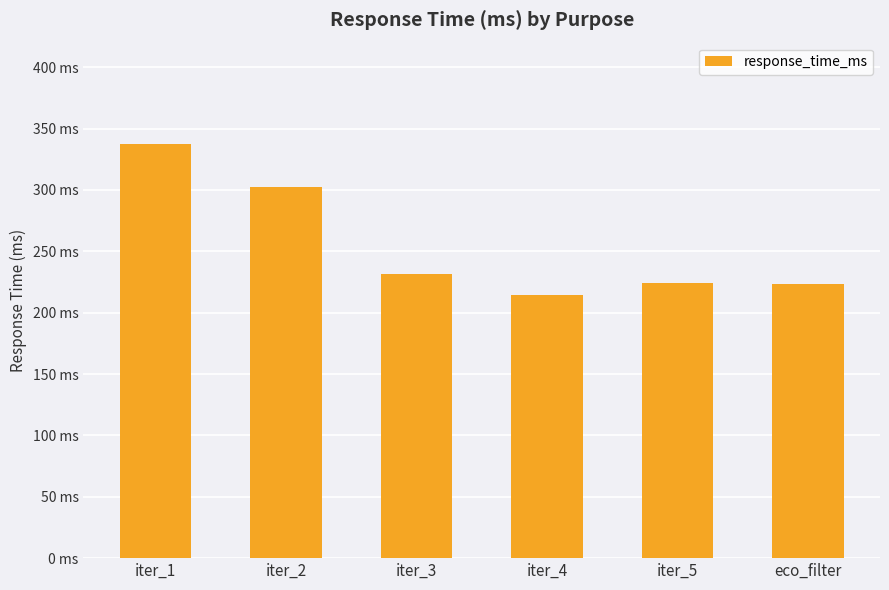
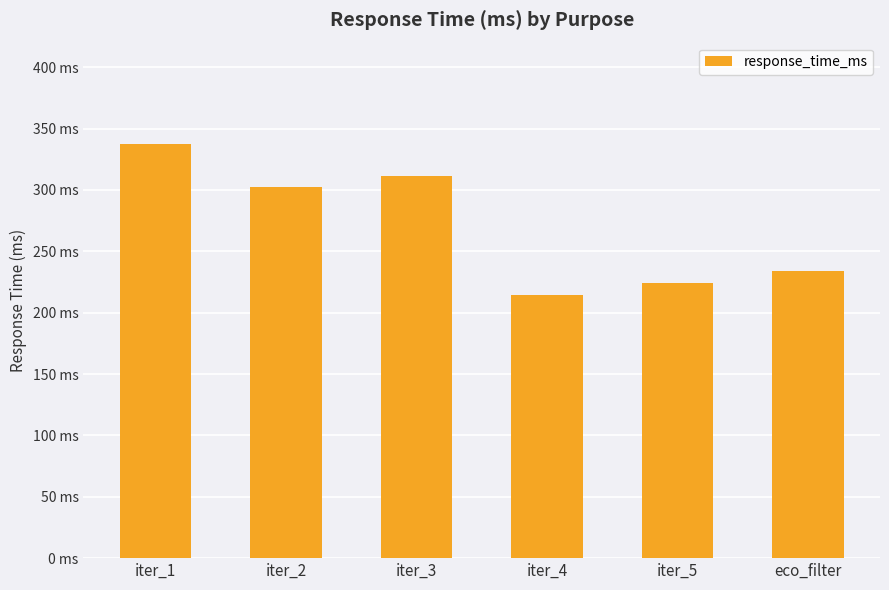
iter_3: 232 ms -> 312 ms
eco_filter: 223 ms -> 234 ms
